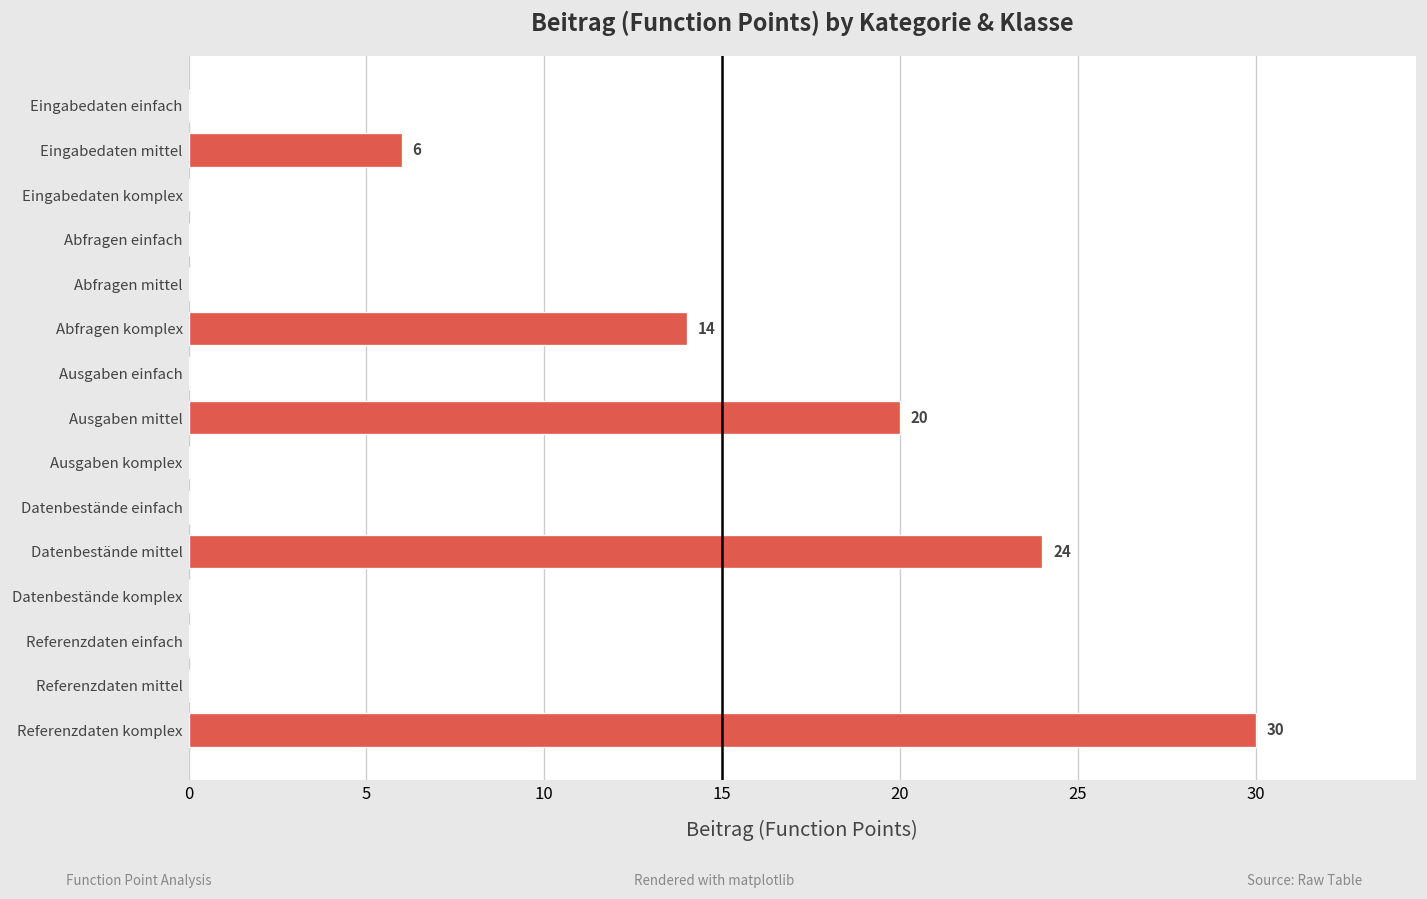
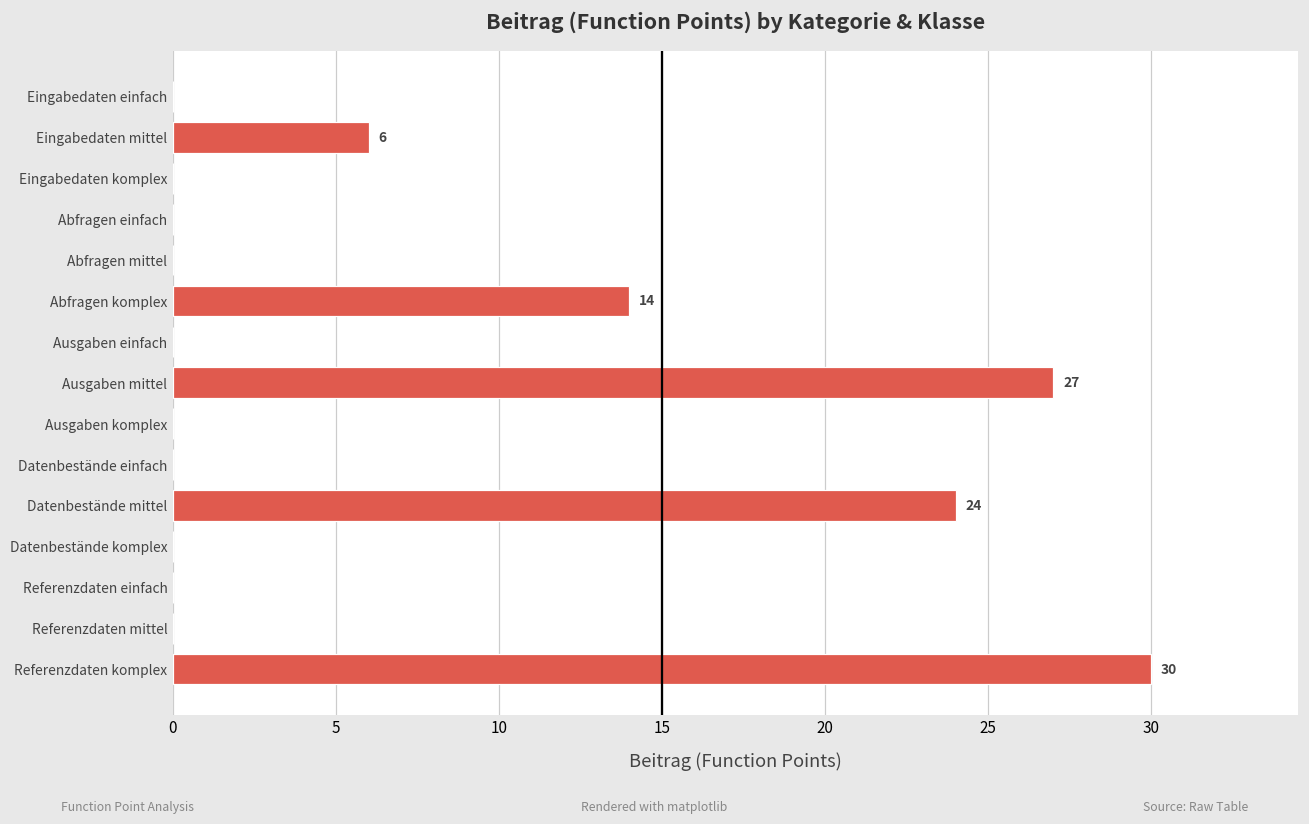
Ausgaben mittel: 20 -> 27
